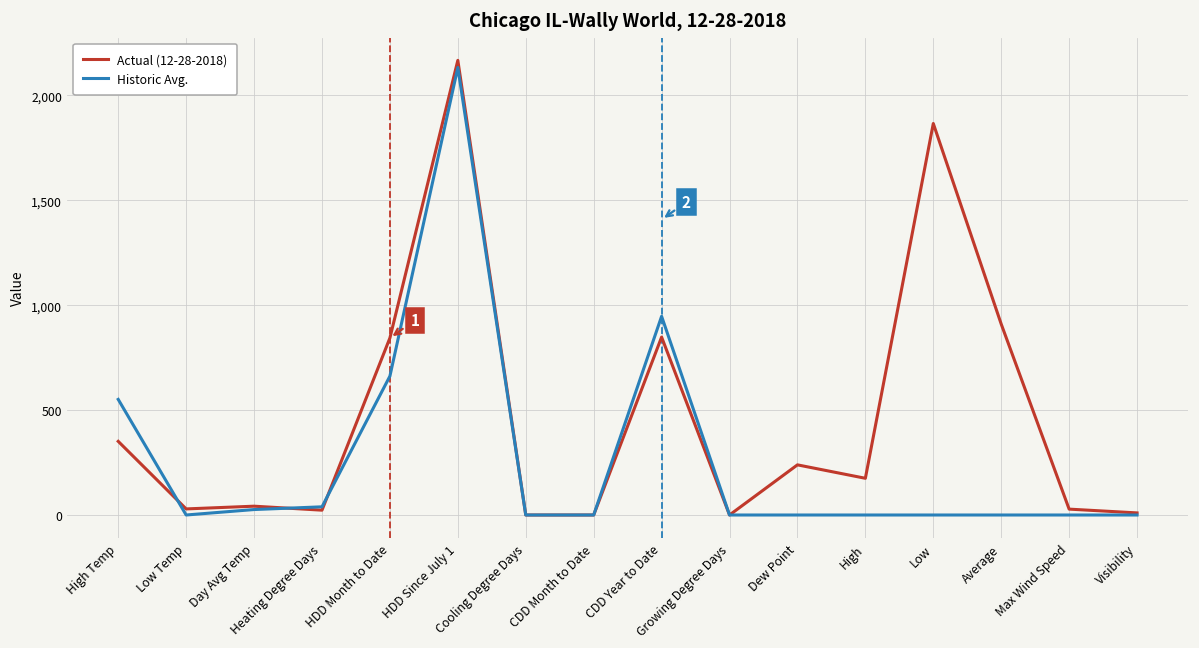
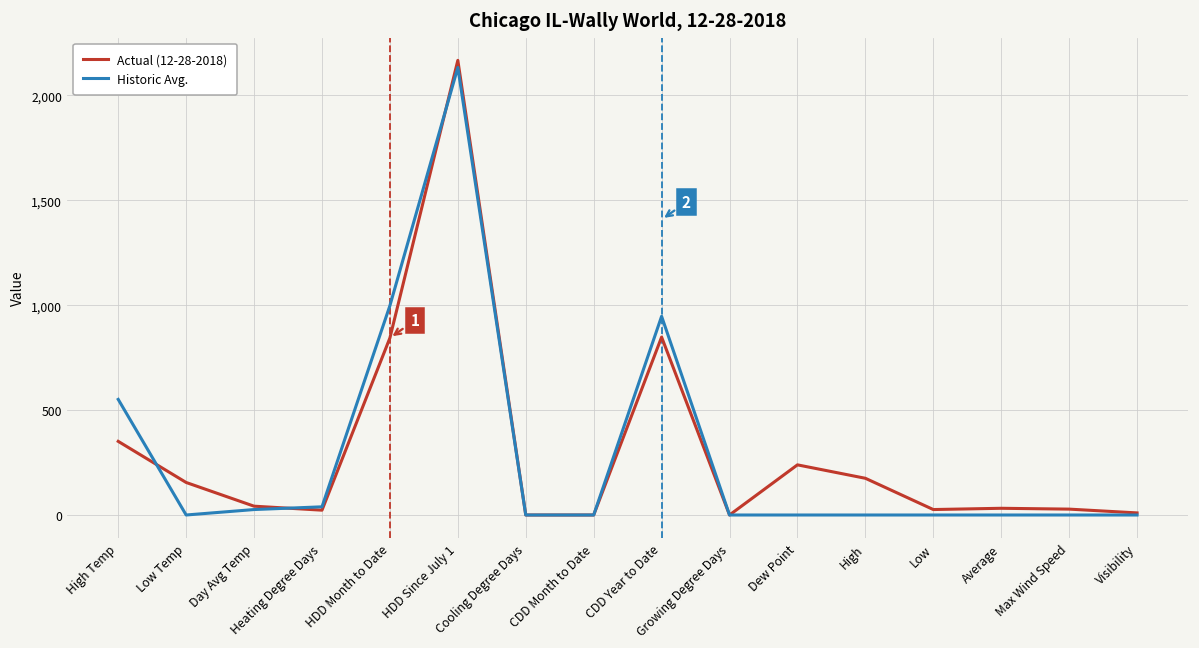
Actual (12-28-2018), Low Temp: 30 -> 160
Historic Avg., HDD Month to Date: 660 -> 1,000
Actual (12-28-2018), Low: 1,870 -> 30
Actual (12-28-2018), Average: 910 -> 30
